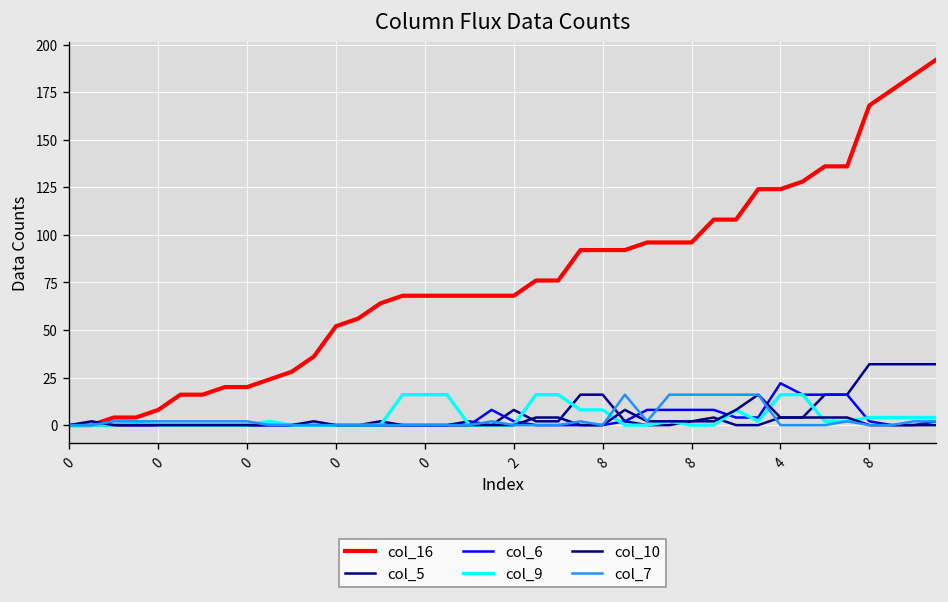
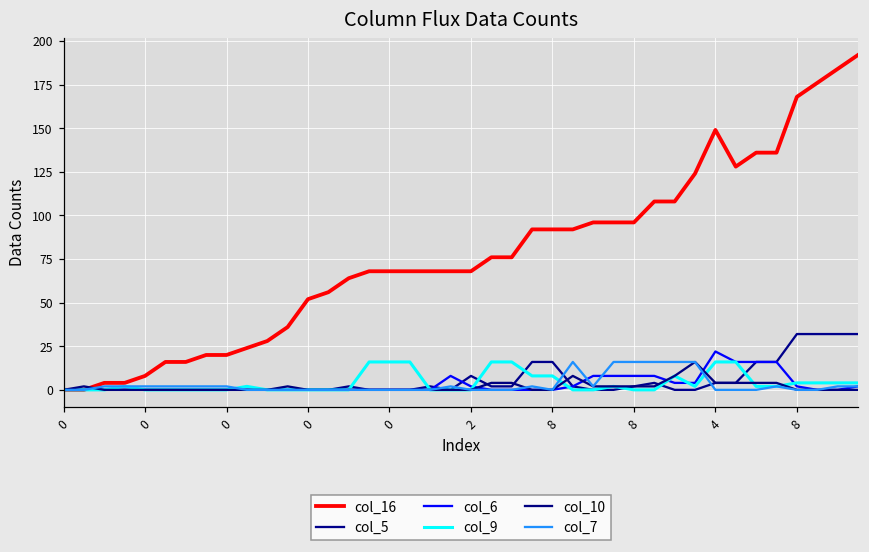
col_16, 4: 124 -> 149
